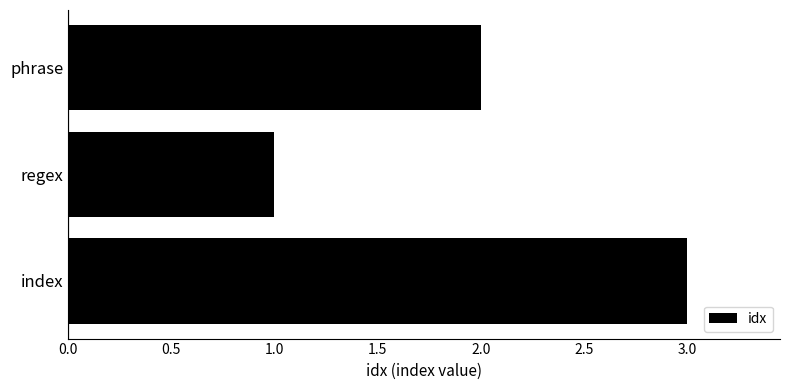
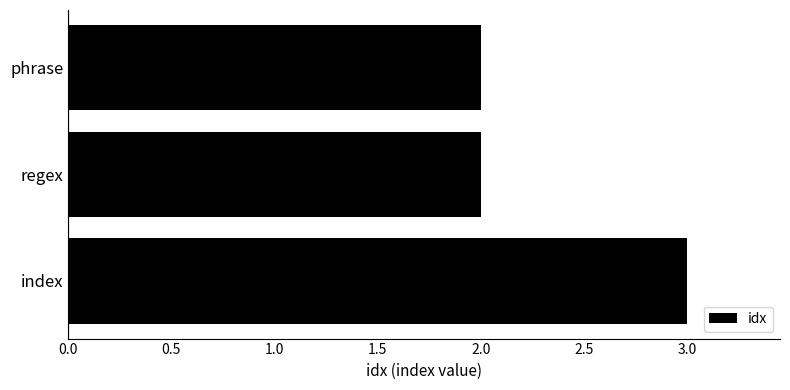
regex: 1 -> 2
